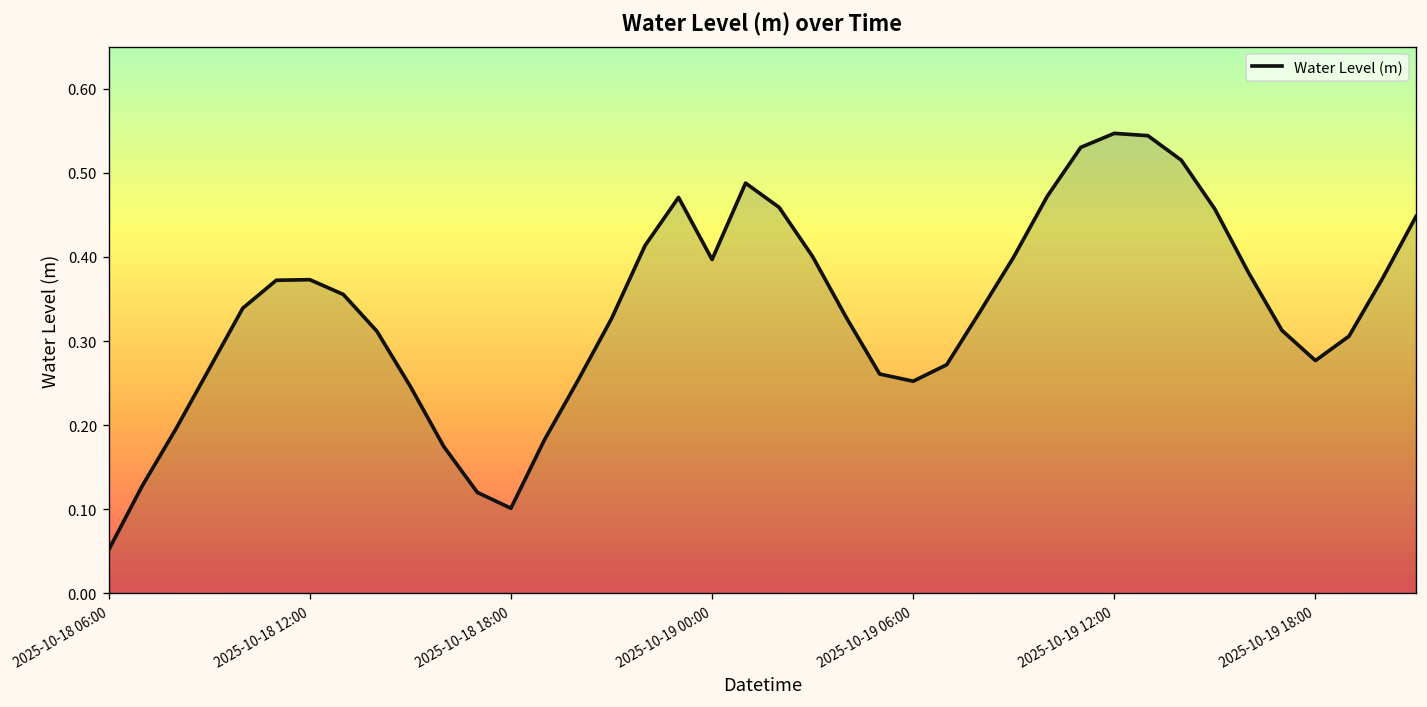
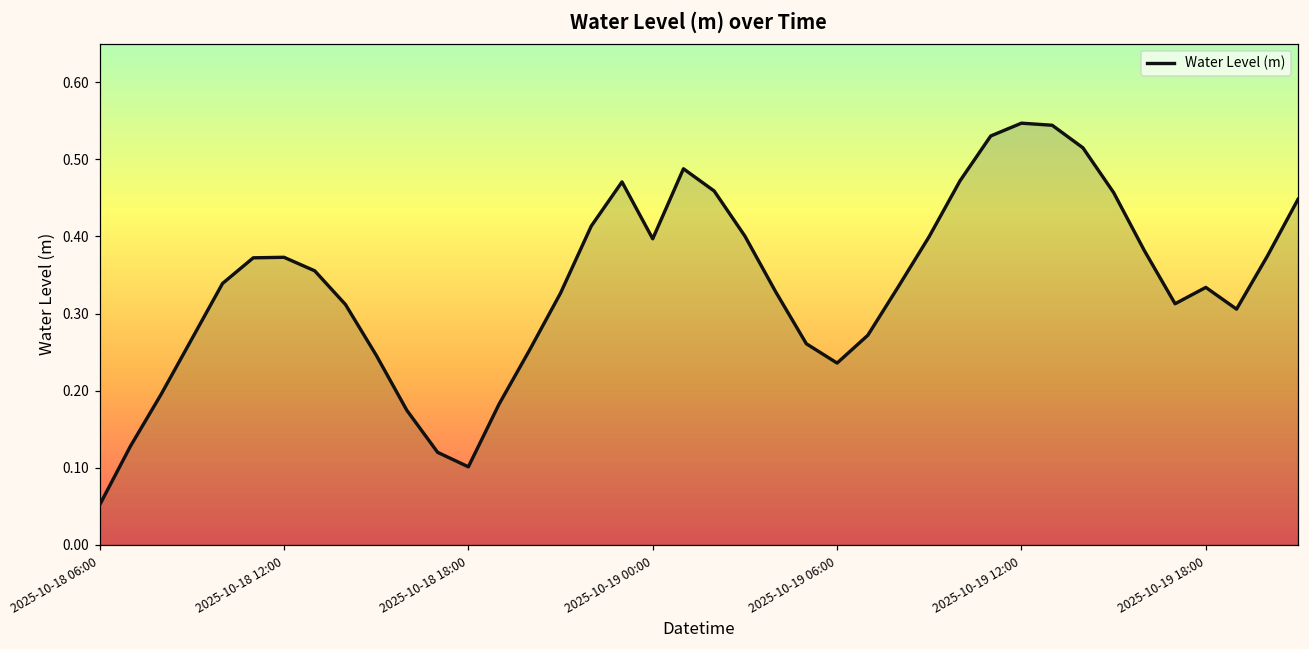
2025-10-19 06:00: 0.25 -> 0.24
2025-10-19 18:00: 0.28 -> 0.33
